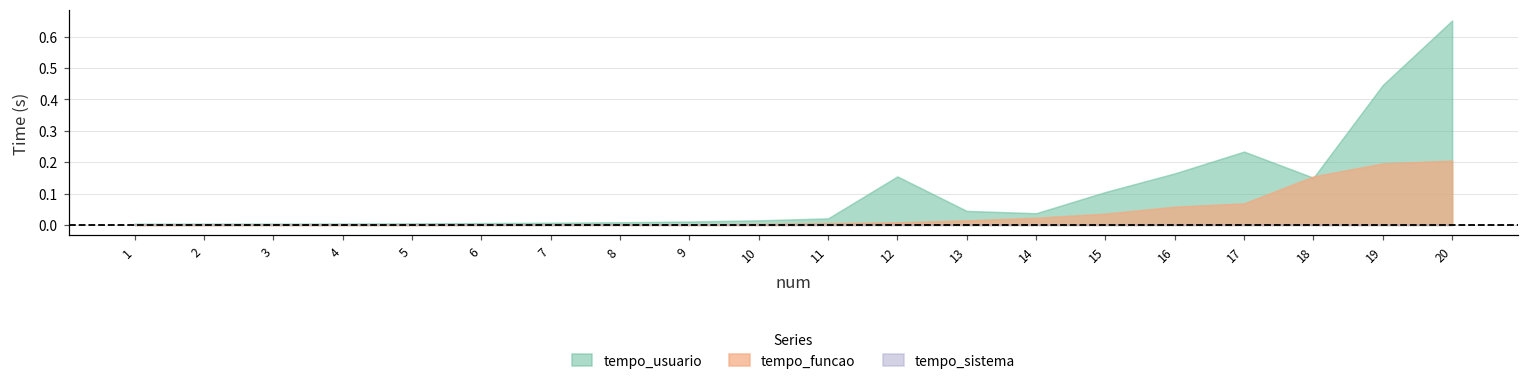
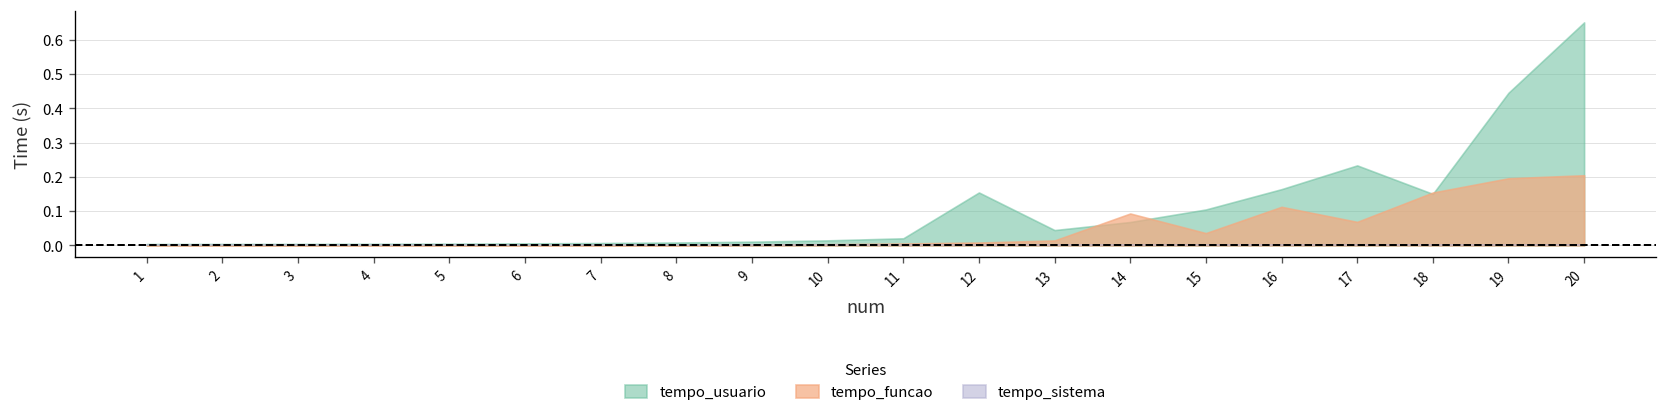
tempo_usuario, 14: 0.04 -> 0.07
tempo_funcao, 14: 0.02 -> 0.09
tempo_funcao, 16: 0.06 -> 0.11
